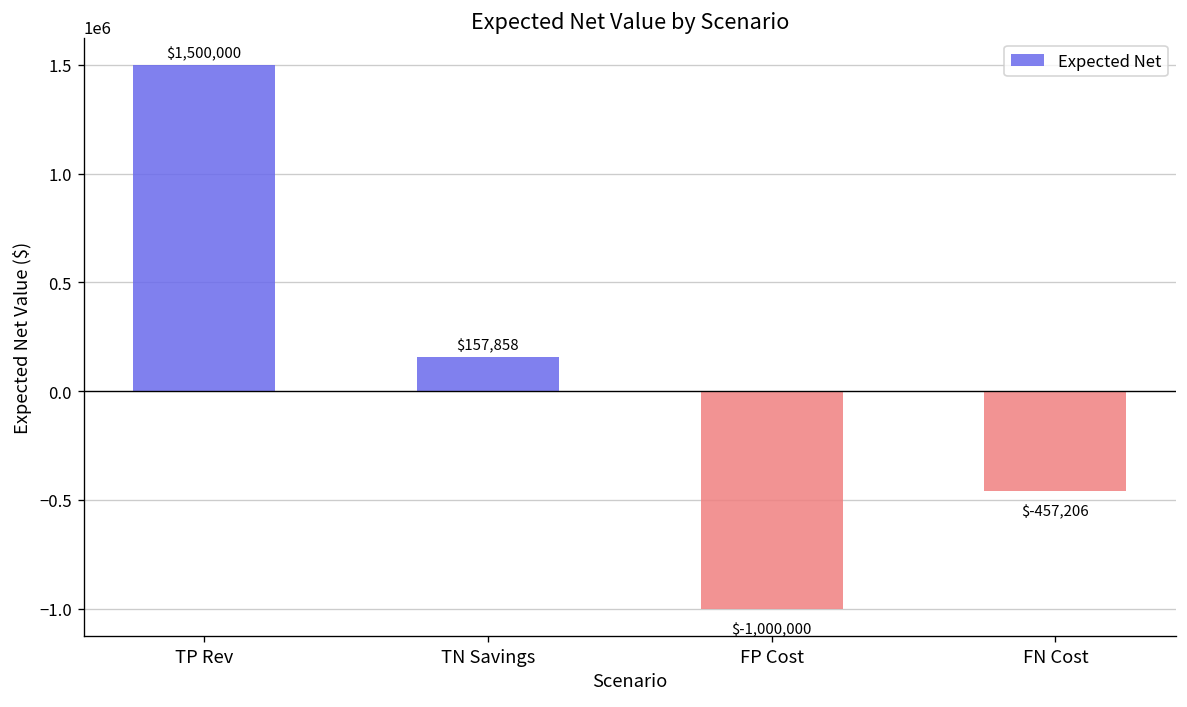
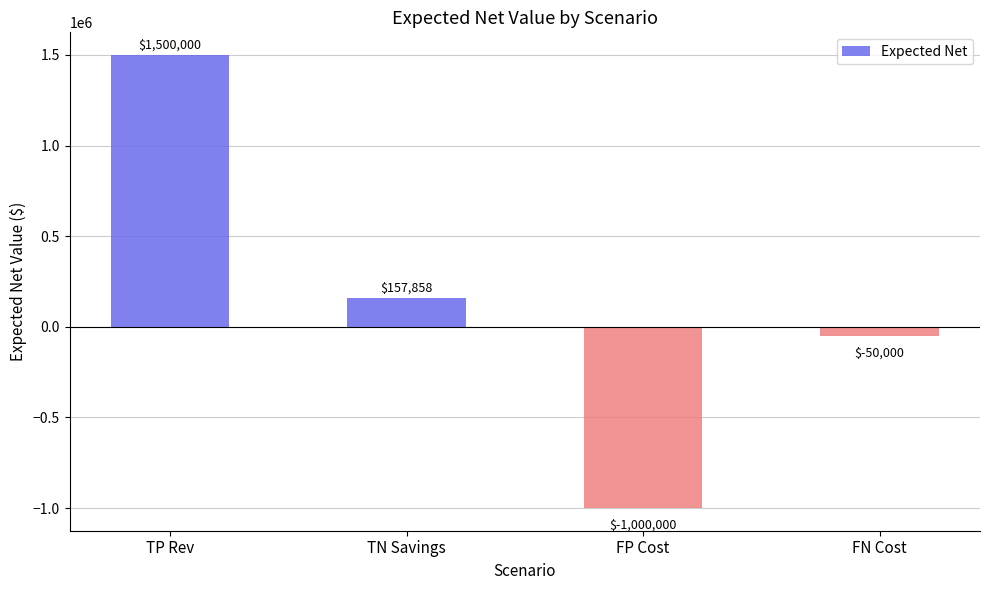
FN Cost: $-457,206 -> $-50,000
